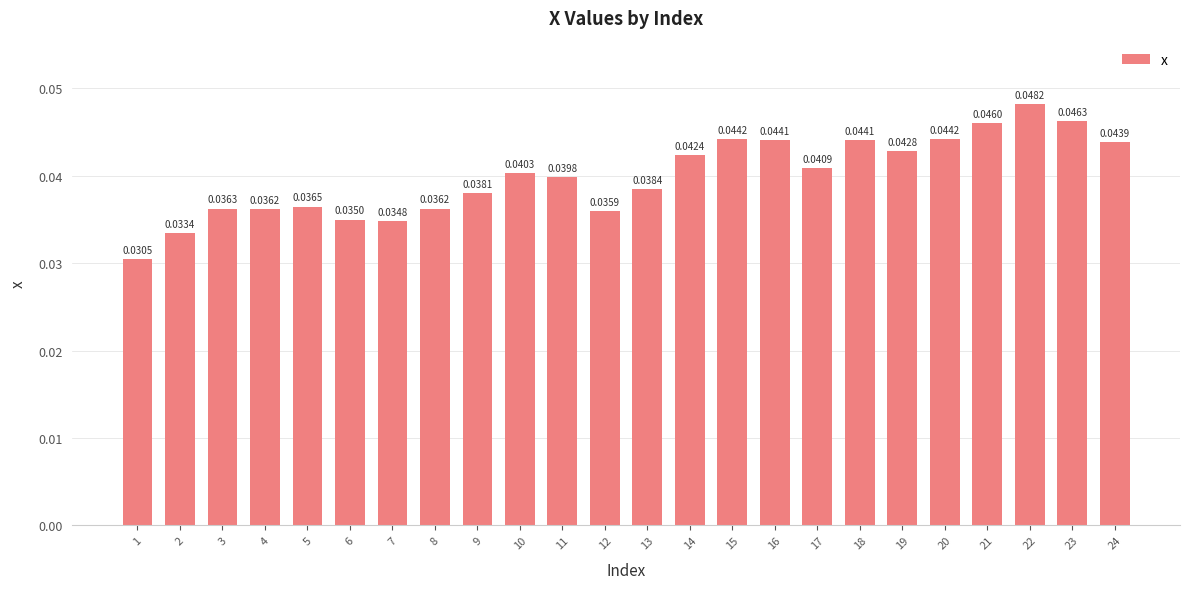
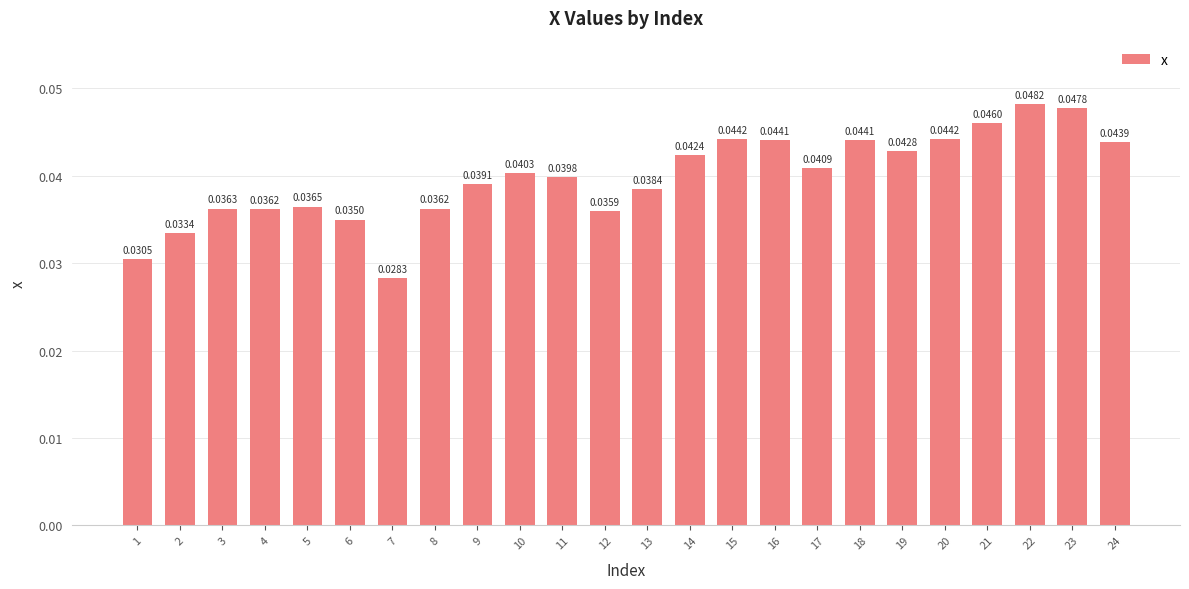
7: 0.0348 -> 0.0283
9: 0.0381 -> 0.0391
23: 0.0463 -> 0.0478
